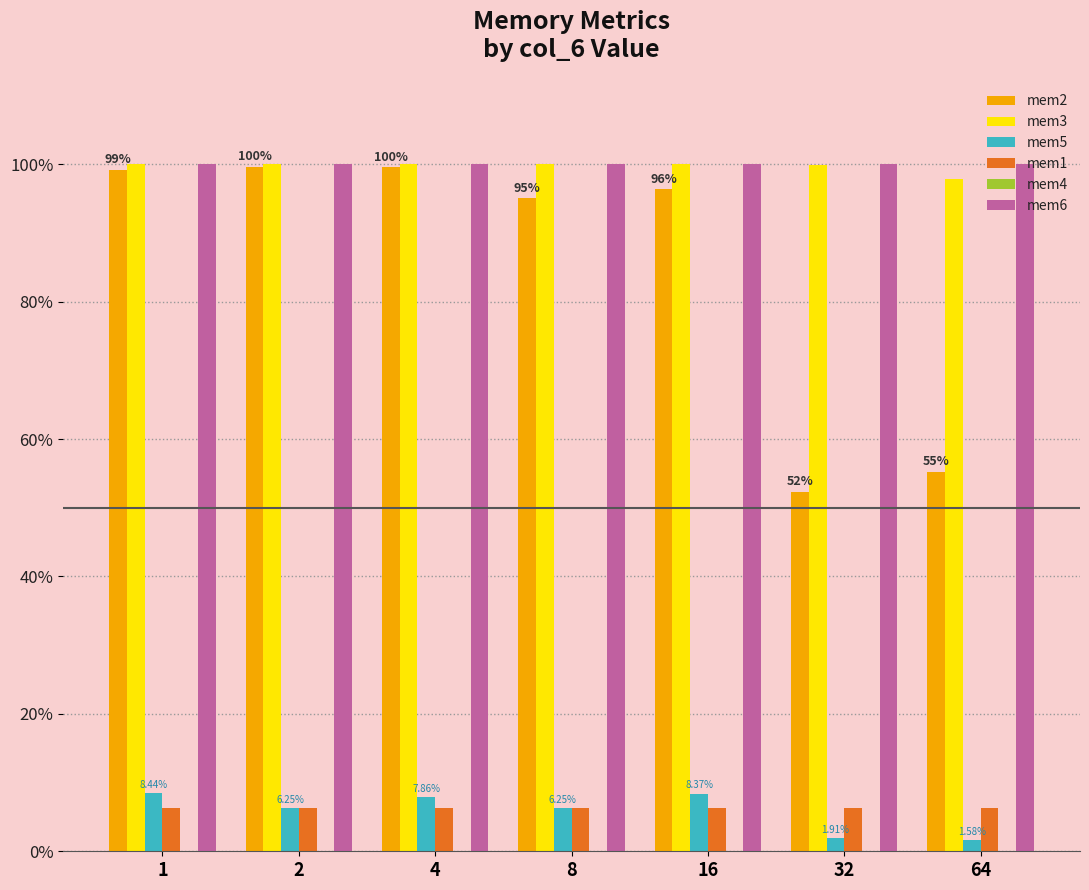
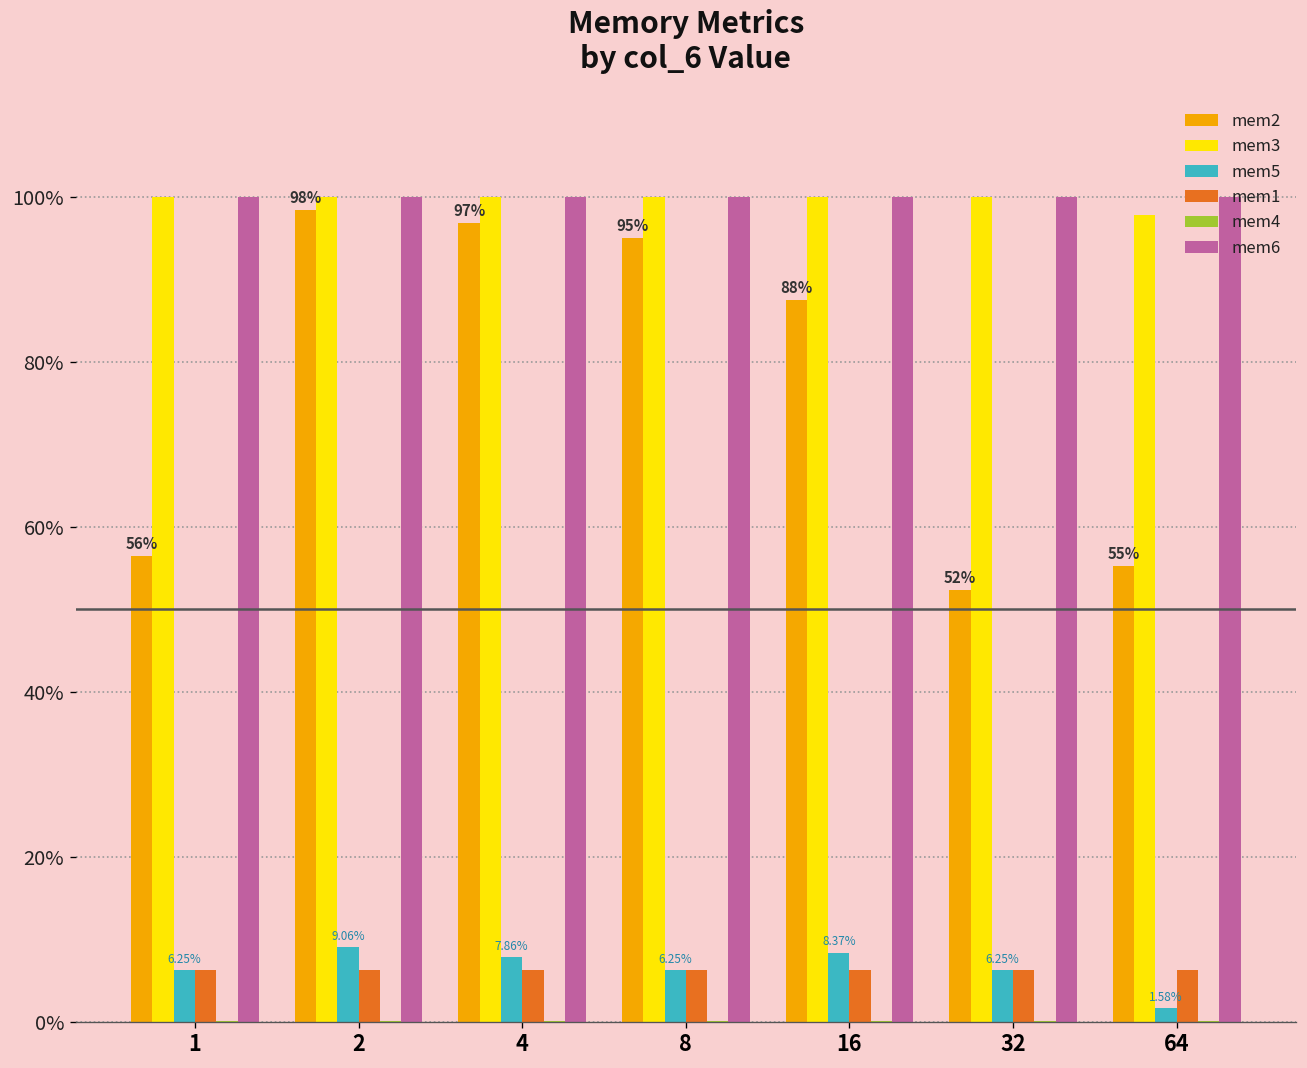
mem2, 1: 99% -> 56%
mem5, 1: 8.44% -> 6.25%
mem2, 2: 100% -> 98%
mem5, 2: 6.25% -> 9.06%
mem2, 4: 100% -> 97%
mem2, 16: 96% -> 88%
mem5, 32: 1.91% -> 6.25%
